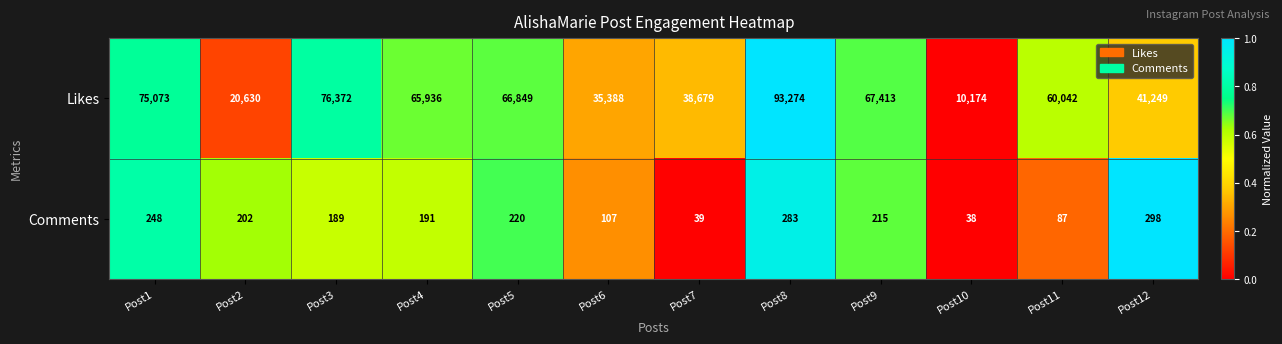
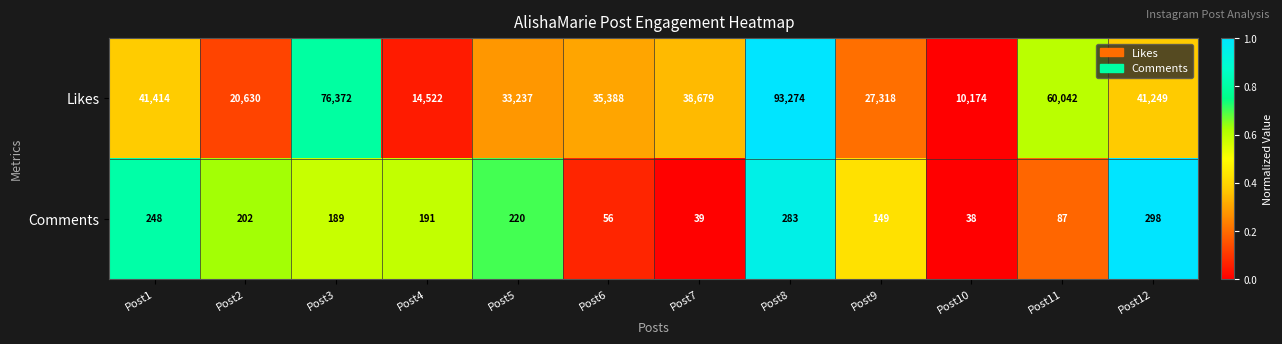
Likes, Post1: 75,073 -> 41,414
Likes, Post4: 65,936 -> 14,522
Likes, Post5: 66,849 -> 33,237
Likes, Post9: 67,413 -> 27,318
Comments, Post6: 107 -> 56
Comments, Post9: 215 -> 149
